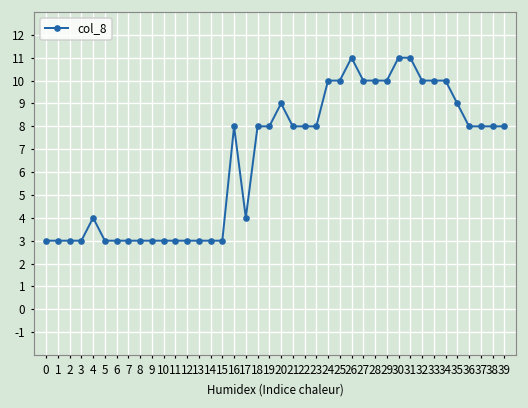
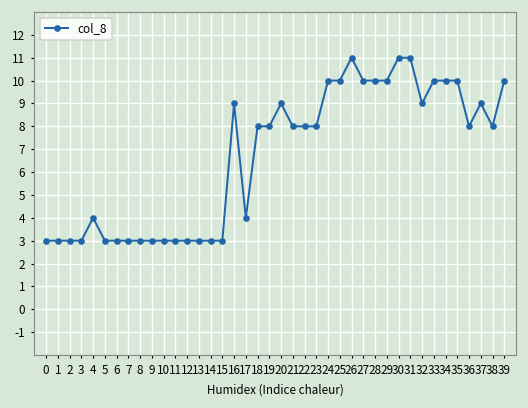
16: 8 -> 9
32: 10 -> 9
35: 9 -> 10
37: 8 -> 9
39: 8 -> 10
